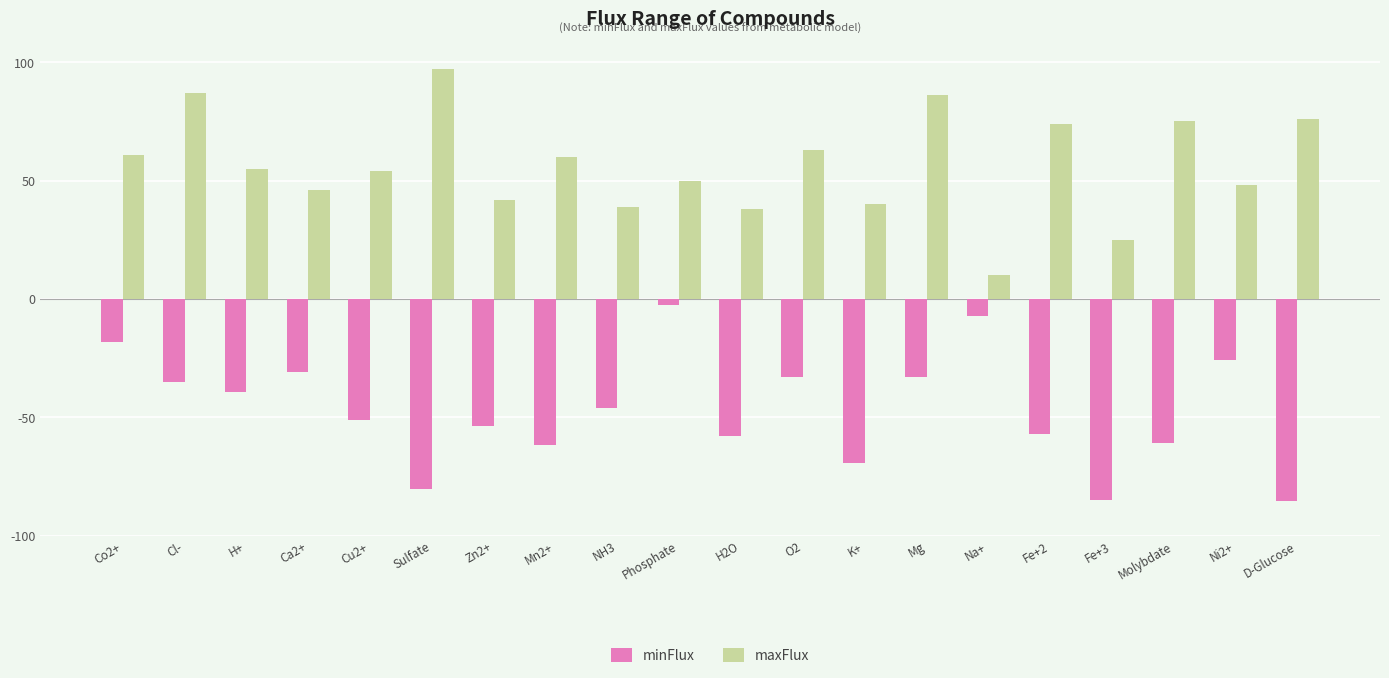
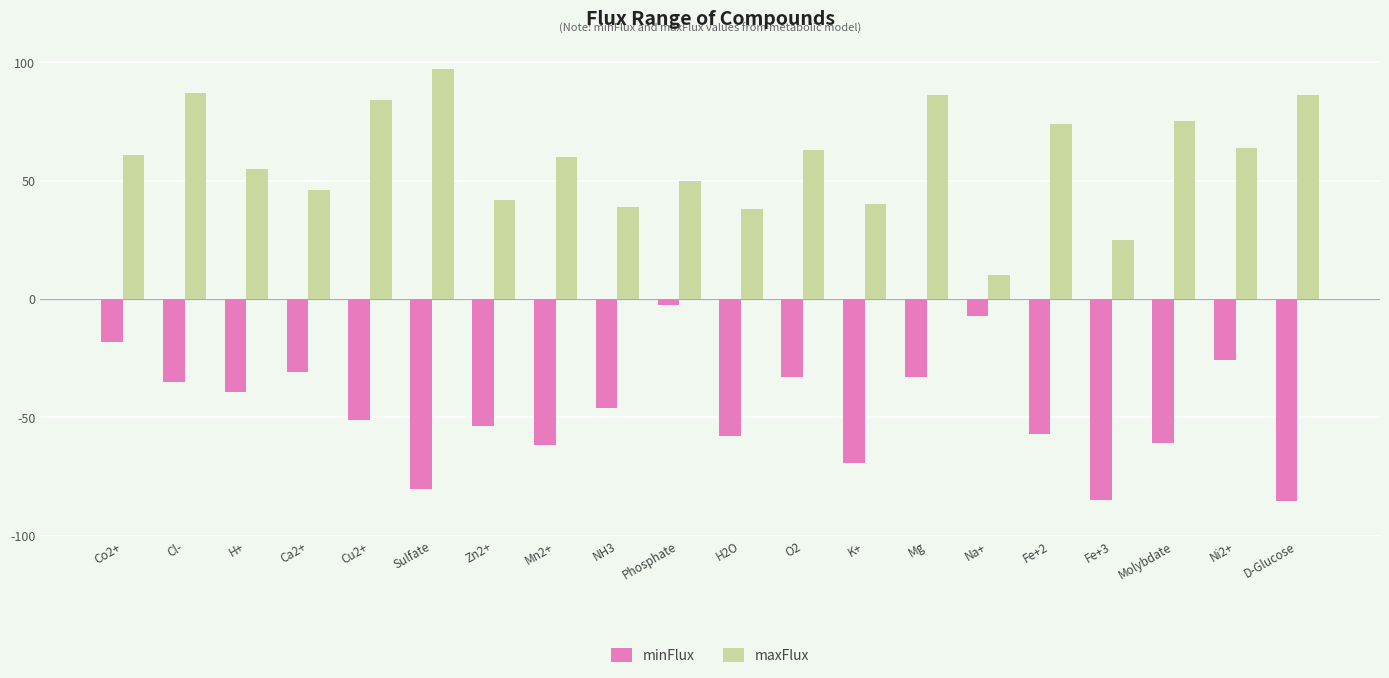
maxFlux, Cu2+: 54 -> 84
maxFlux, Ni2+: 48 -> 64
maxFlux, D-Glucose: 76 -> 86
